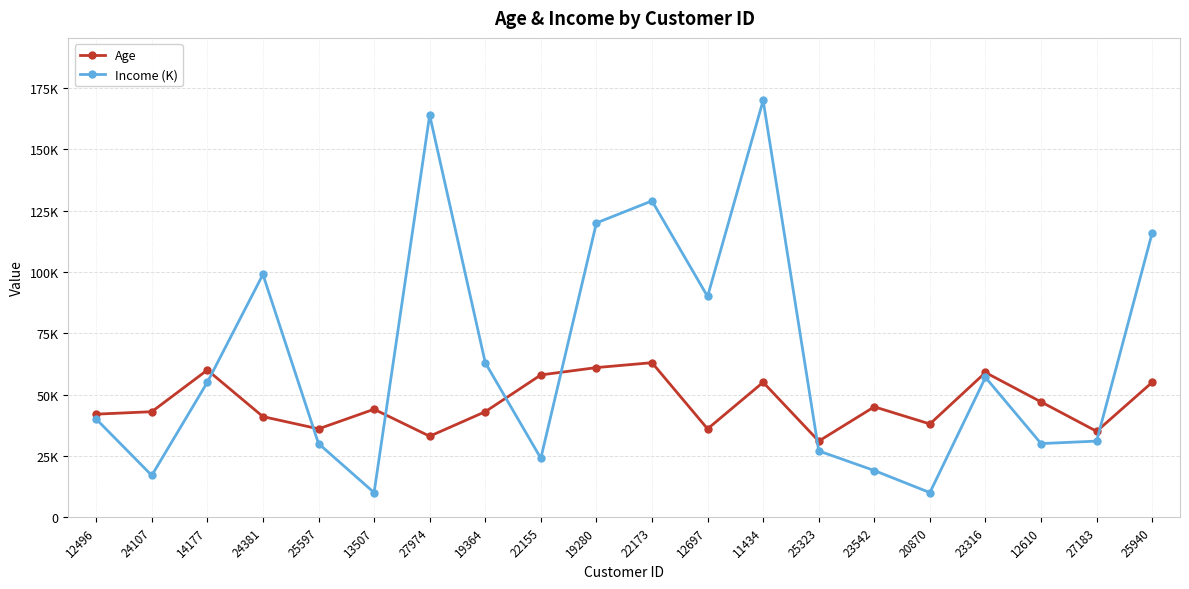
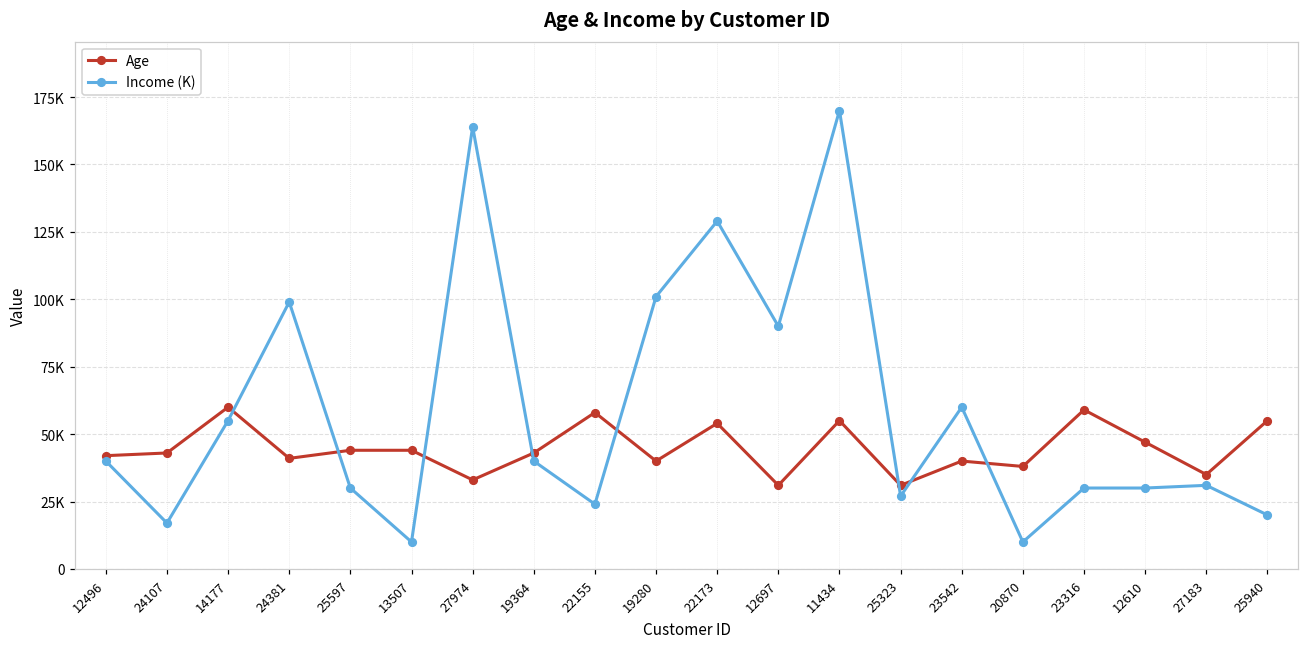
Age, 25597: 36000 -> 44000
Income (K), 19364: 63000 -> 40000
Age, 19280: 61000 -> 40000
Income (K), 19280: 120000 -> 101000
Age, 22173: 63000 -> 54000
Age, 12697: 36000 -> 31000
Age, 23542: 45000 -> 40000
Income (K), 23542: 19000 -> 60000
Income (K), 23316: 57000 -> 30000
Income (K), 25940: 116000 -> 20000
